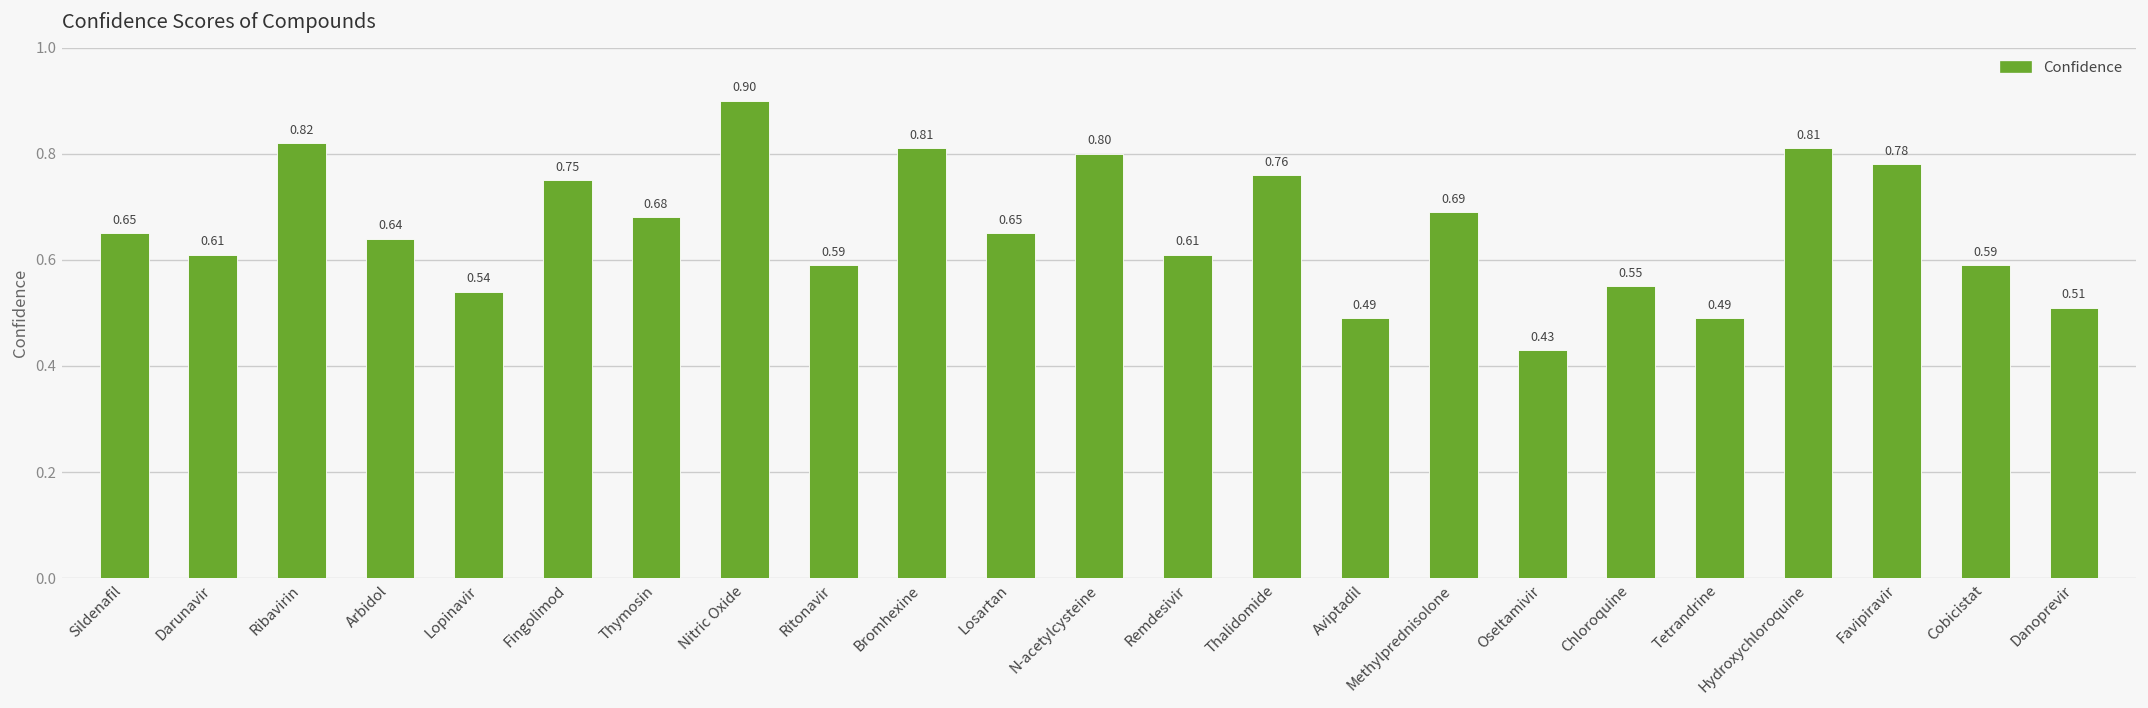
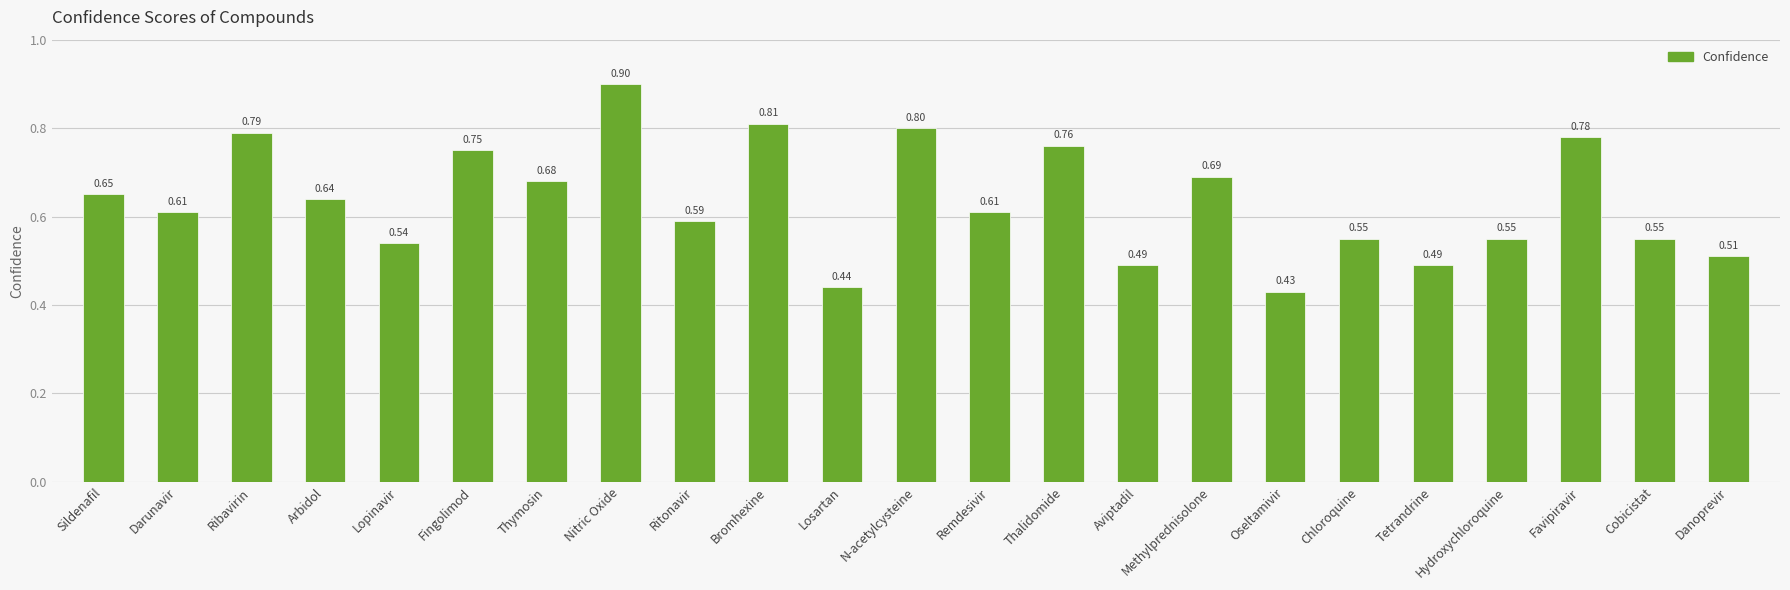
Ribavirin: 0.82 -> 0.79
Losartan: 0.65 -> 0.44
Hydroxychloroquine: 0.81 -> 0.55
Cobicistat: 0.59 -> 0.55
